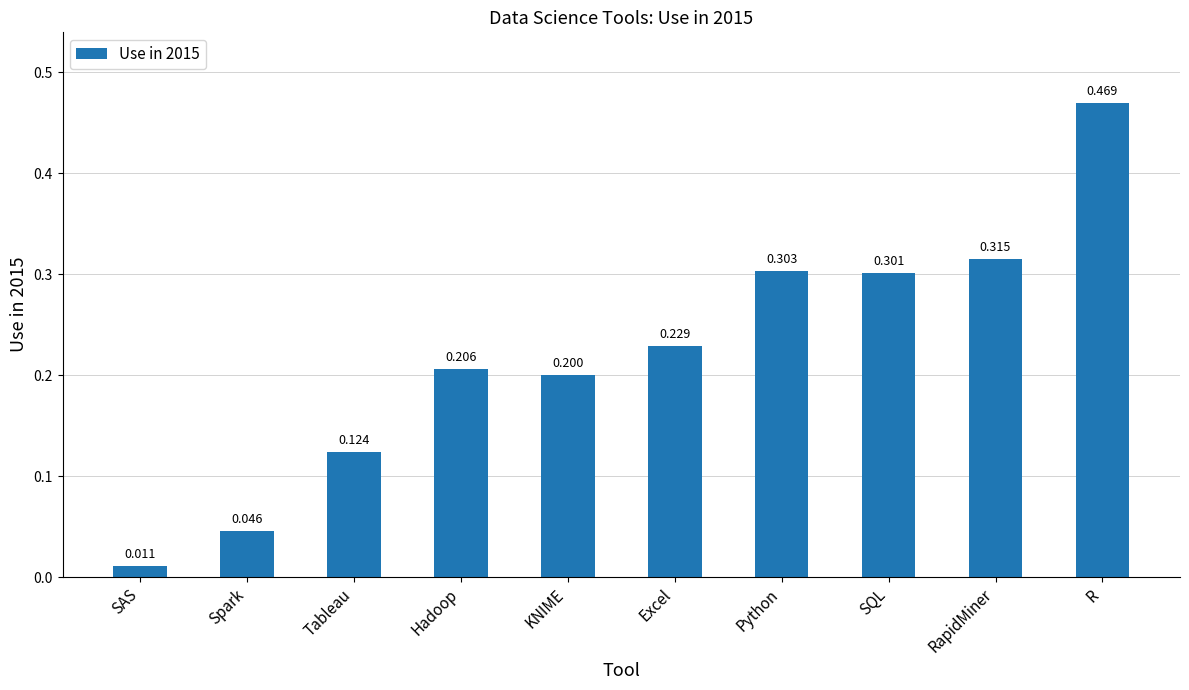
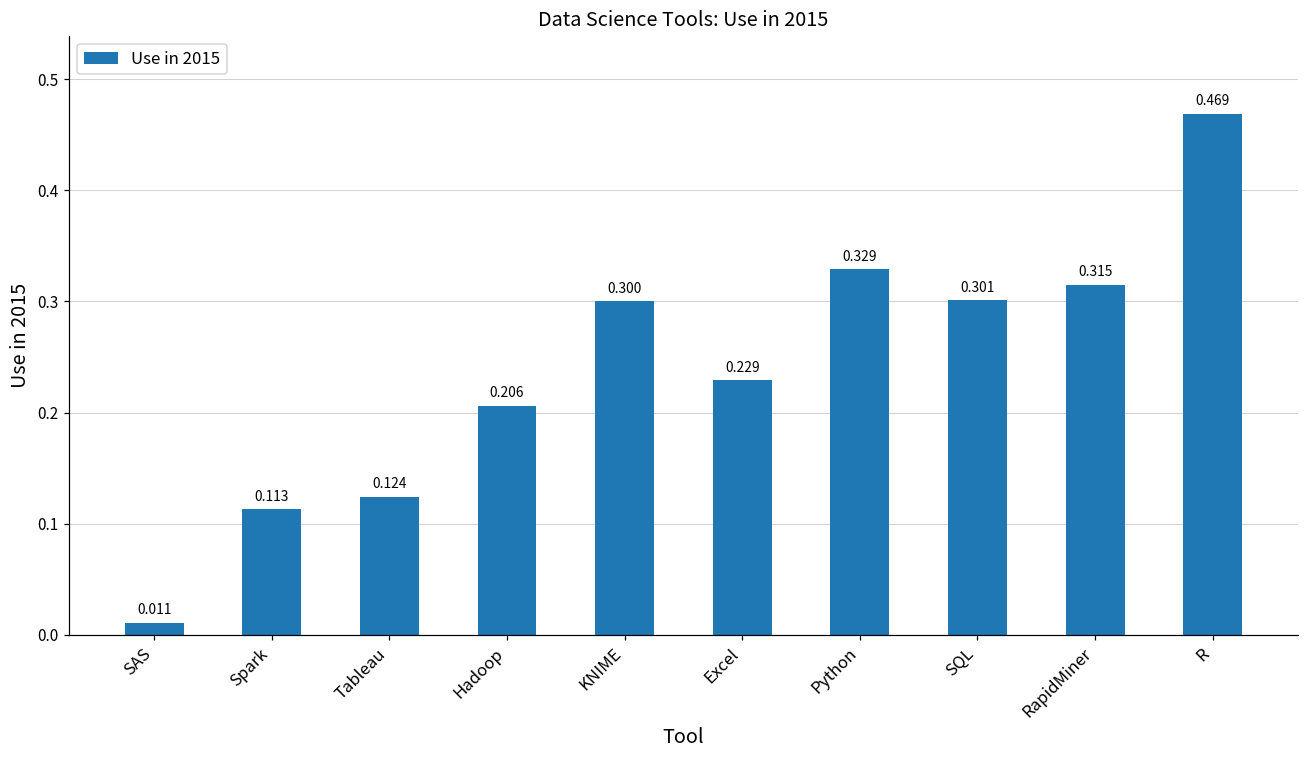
Spark: 0.046 -> 0.113
KNIME: 0.200 -> 0.300
Python: 0.303 -> 0.329
